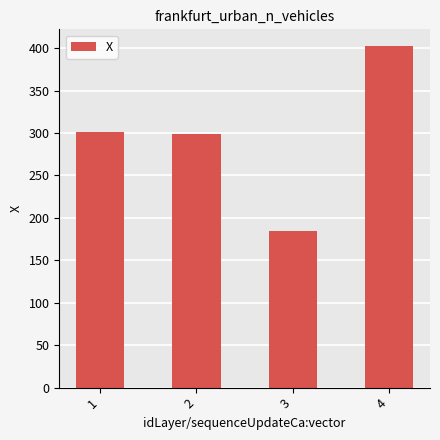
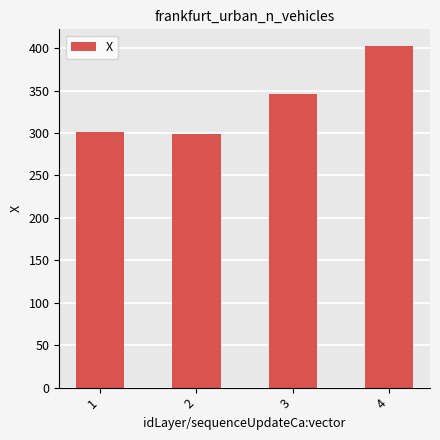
3: 180 -> 350
